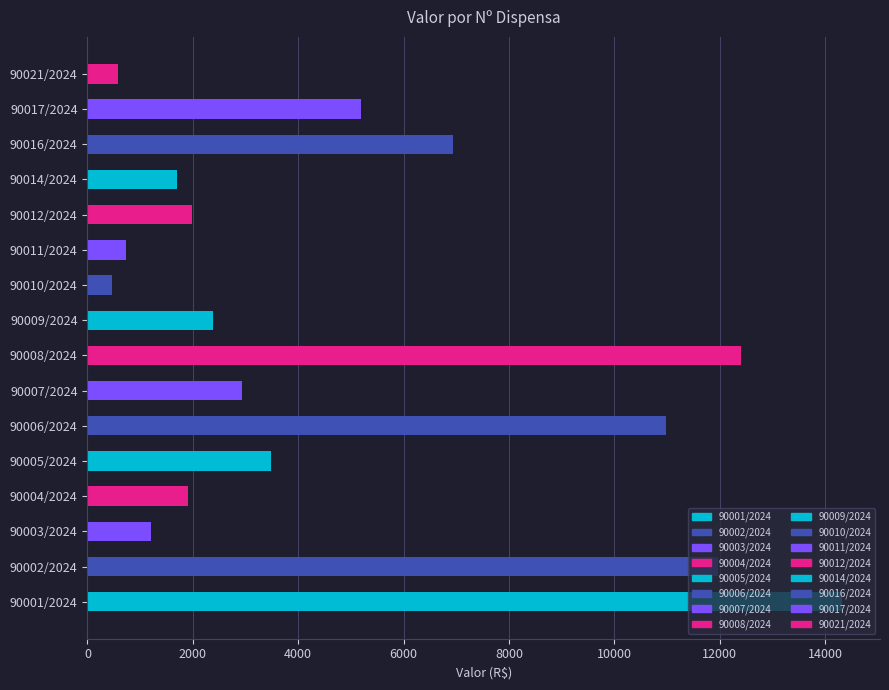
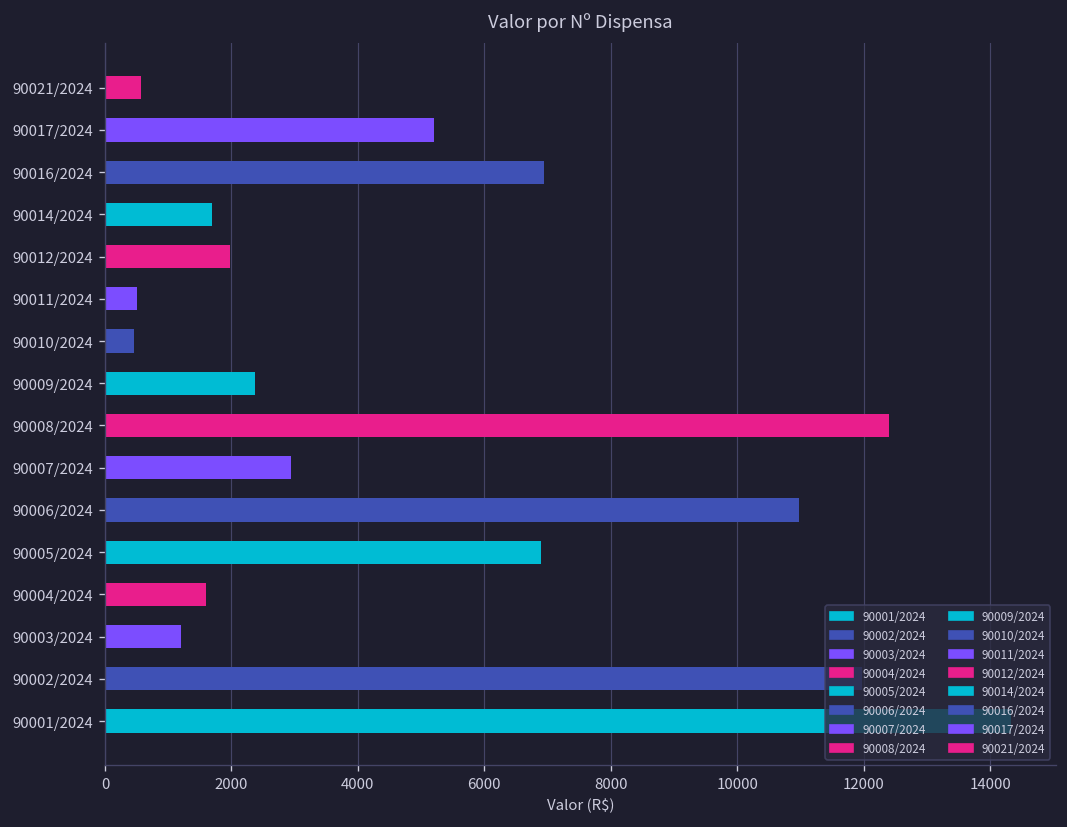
90011/2024: 700 -> 500
90005/2024: 3500 -> 6900
90004/2024: 1900 -> 1600
